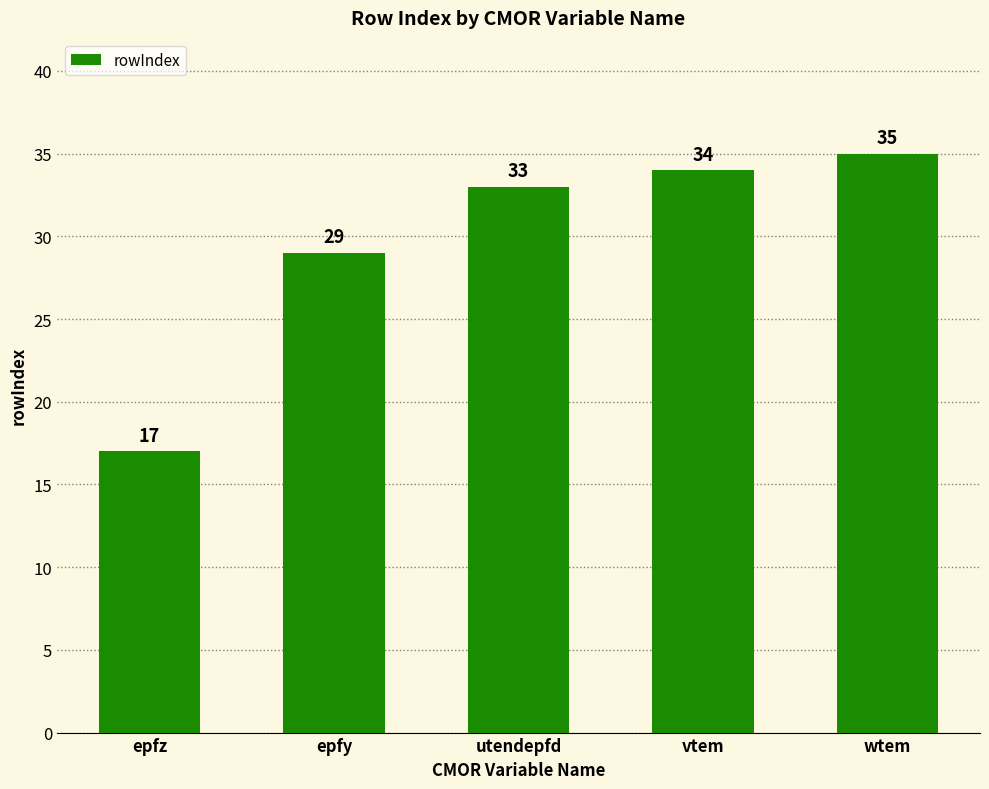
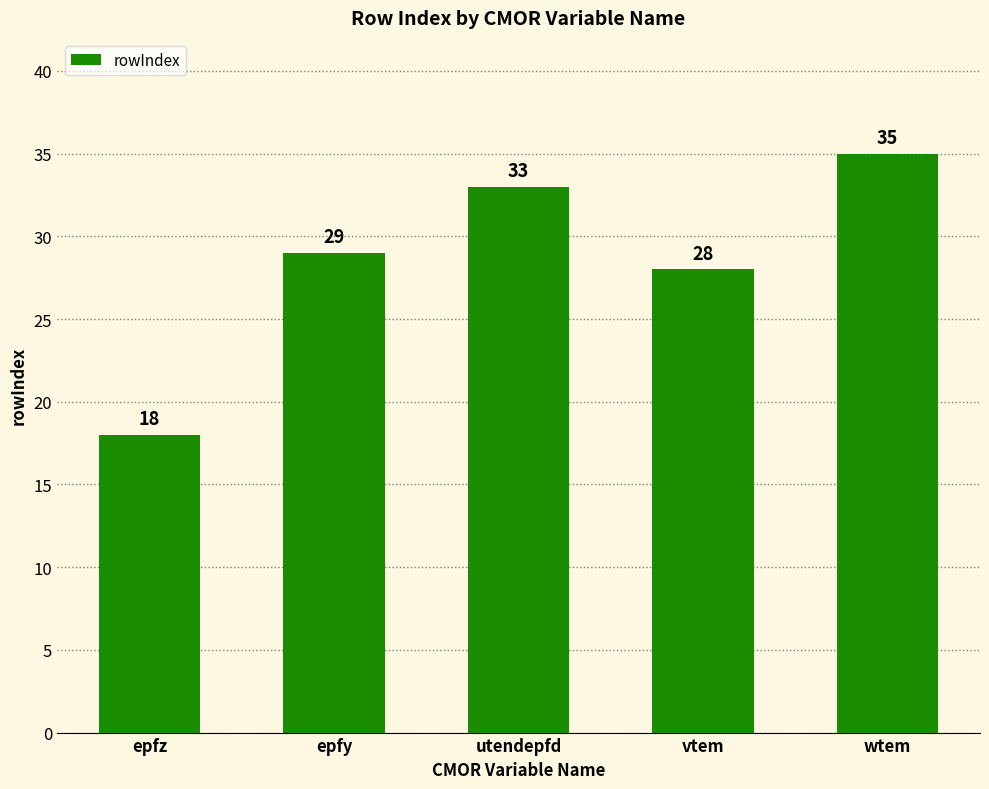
epfz: 17 -> 18
vtem: 34 -> 28
